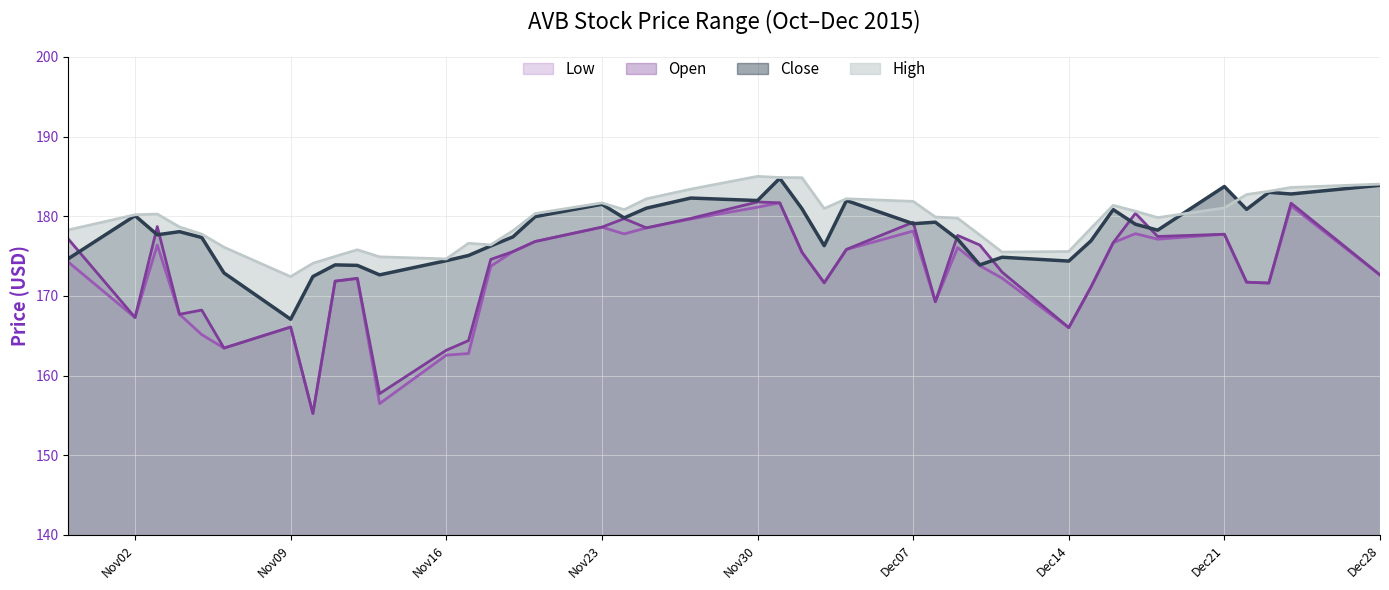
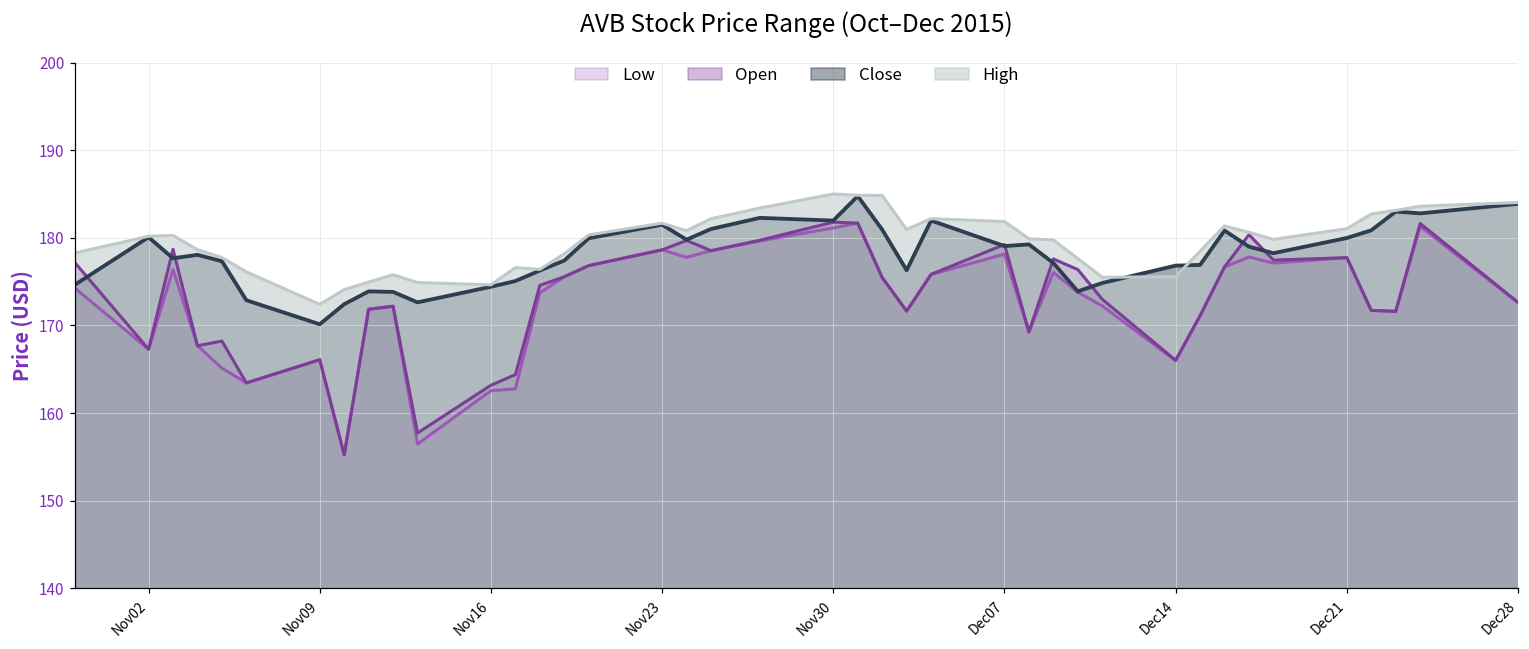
Close, Nov09: 167 -> 170
Close, Dec14: 174 -> 177
Close, Dec21: 184 -> 180
